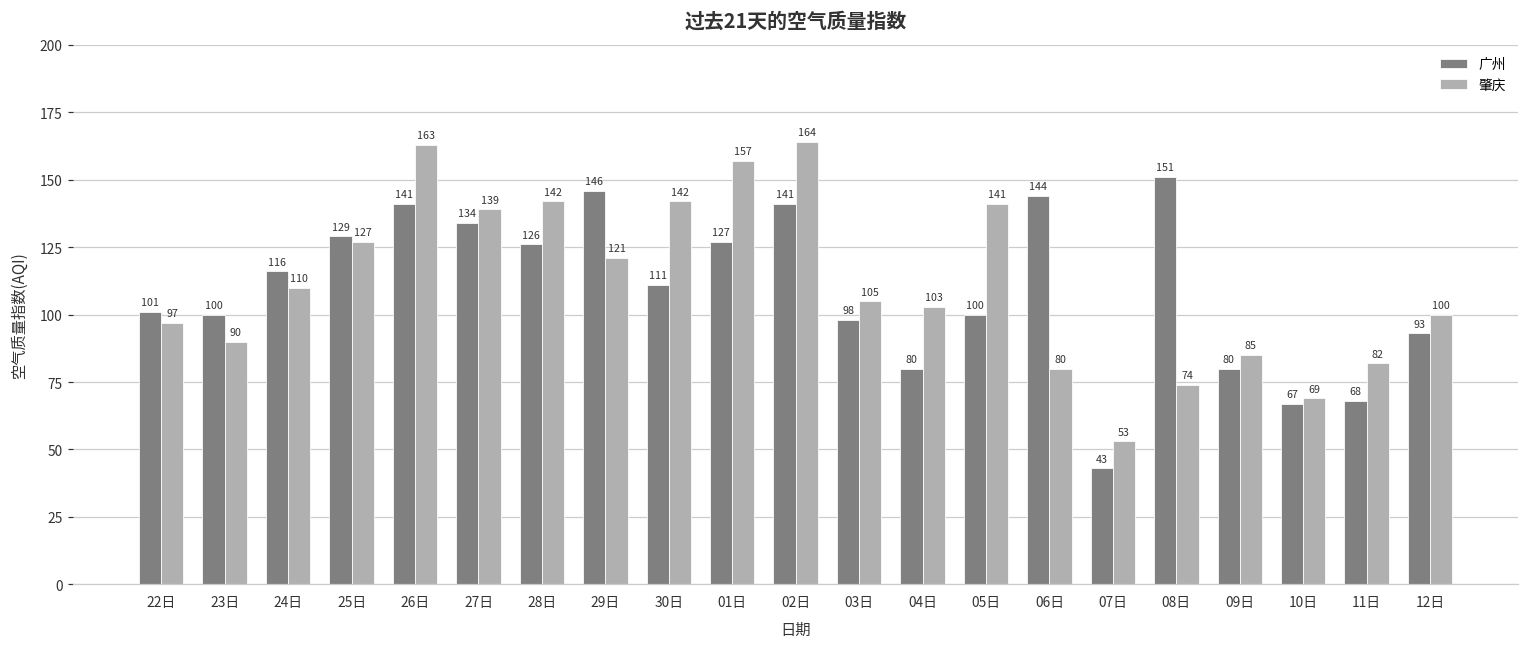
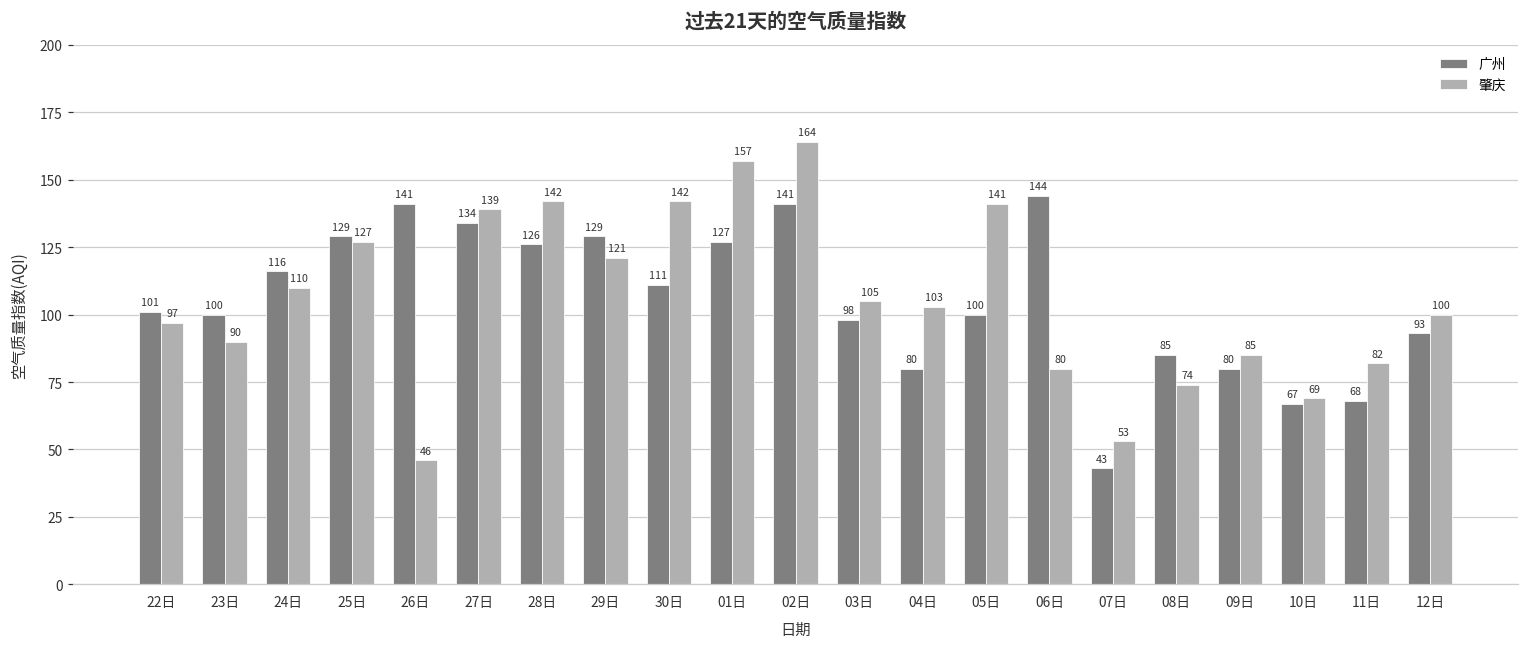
肇庆, 26日: 163 -> 46
广州, 29日: 146 -> 129
广州, 08日: 151 -> 85
